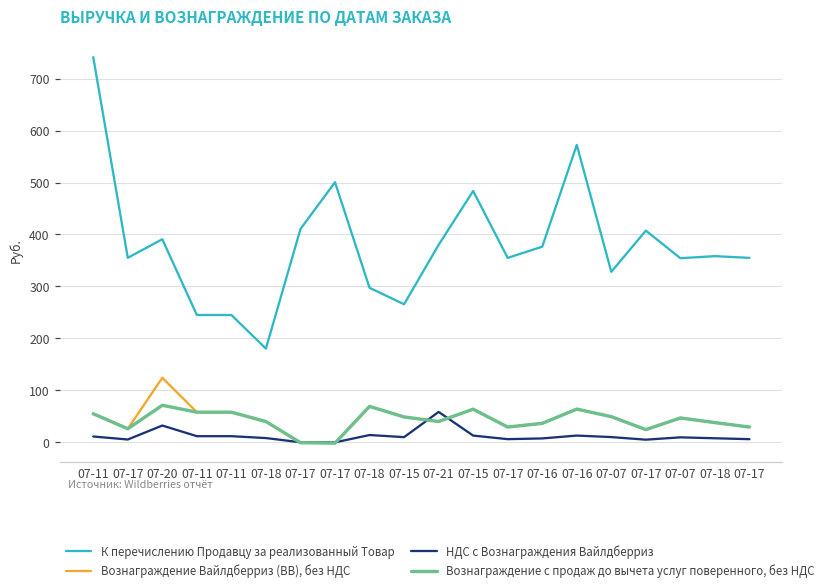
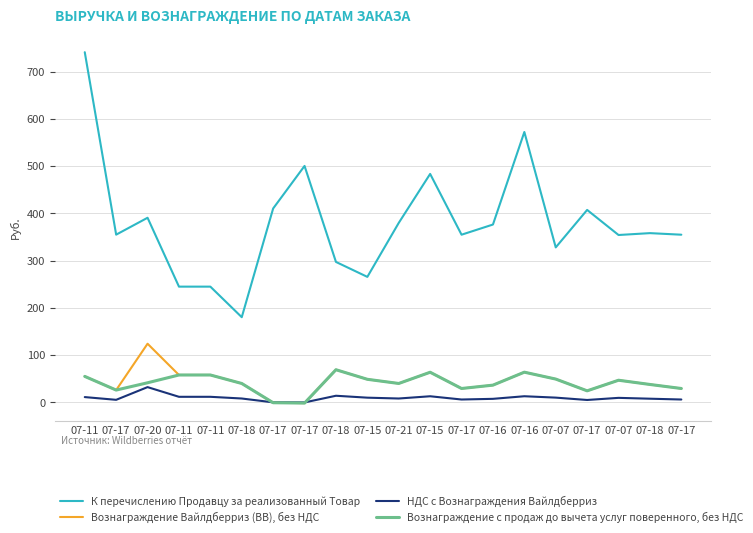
Вознаграждение с продаж до вычета услуг поверенного, без НДС, 07-20: 70 -> 40
НДС с Вознаграждения Вайлдберриз, 07-21: 60 -> 10
